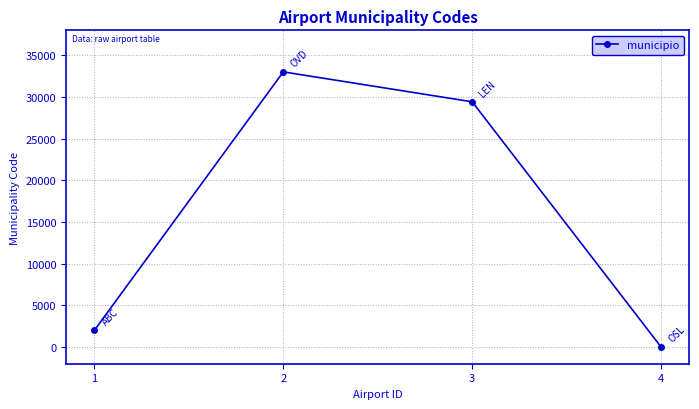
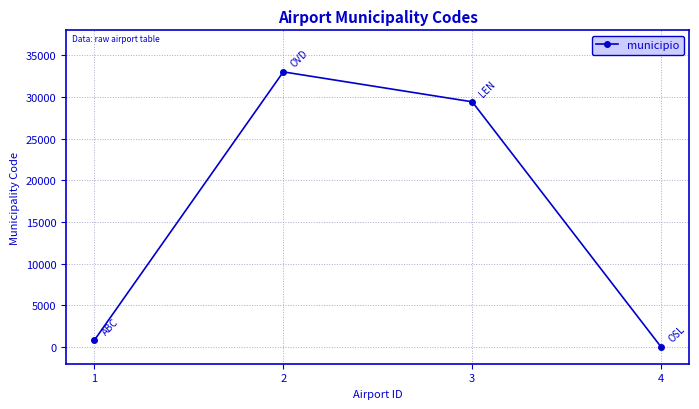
1: 2000 -> 1000
